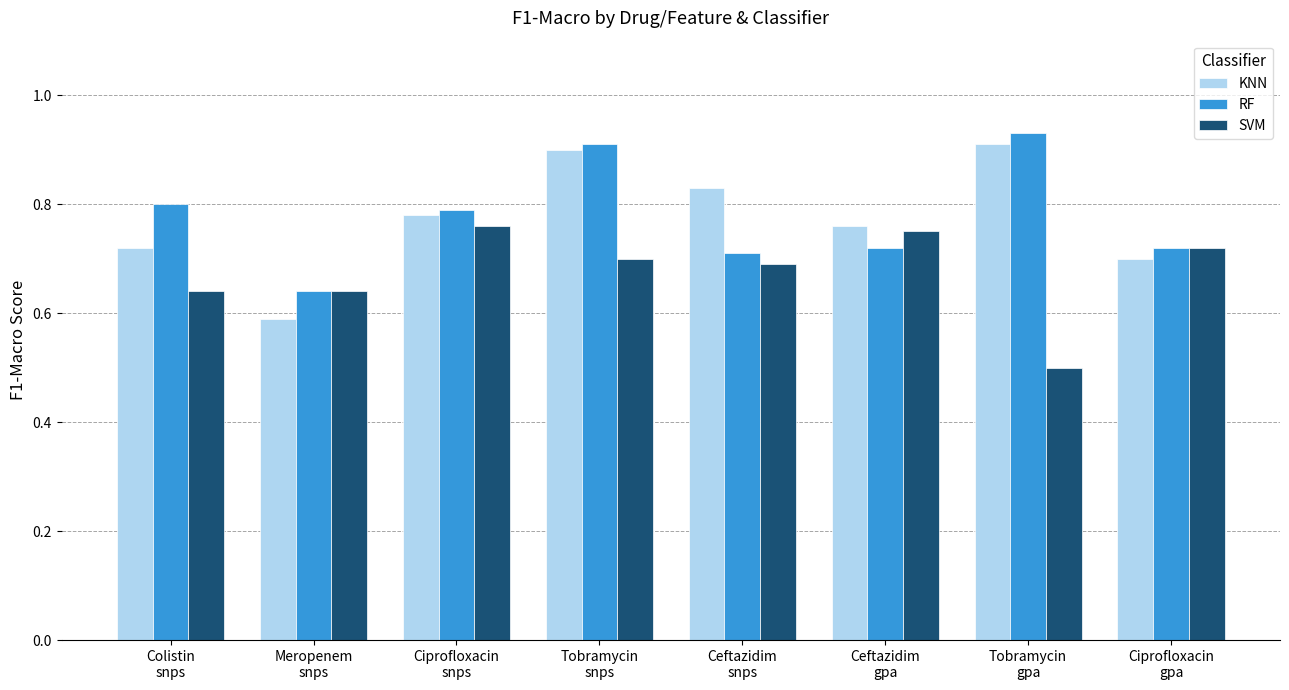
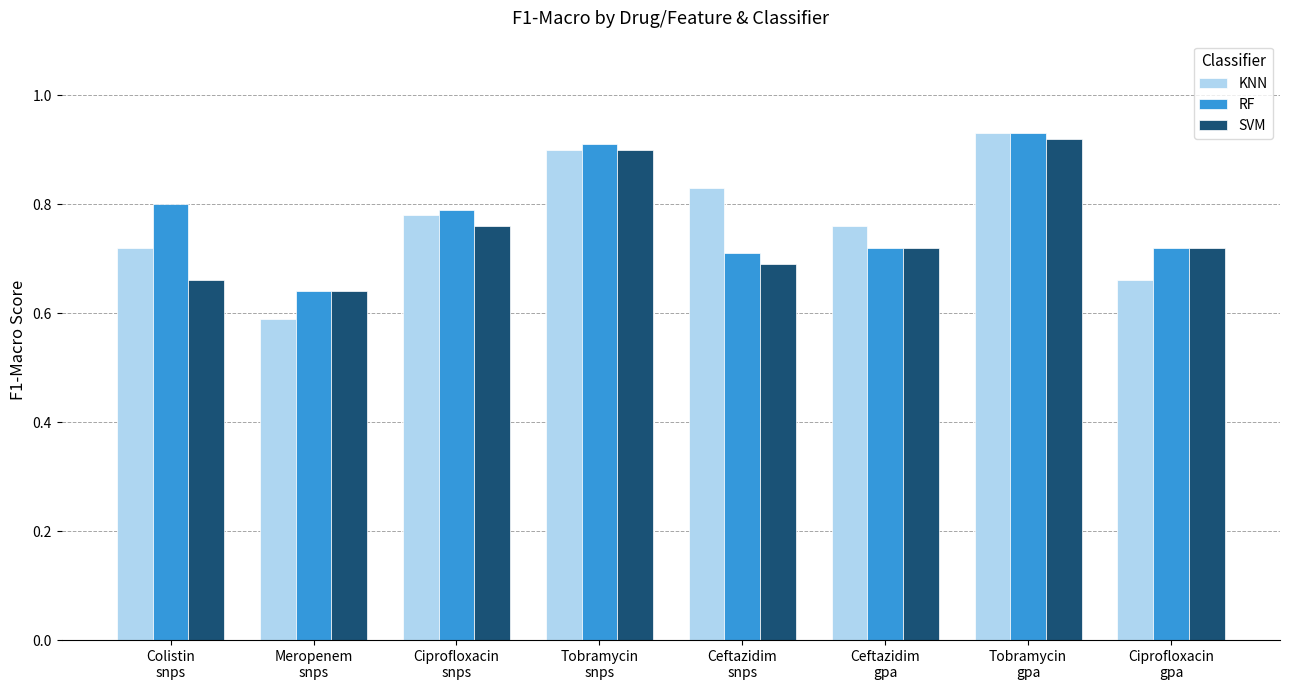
SVM, Colistin snps: 0.64 -> 0.66
SVM, Tobramycin snps: 0.7 -> 0.9
SVM, Ceftazidim gpa: 0.75 -> 0.72
KNN, Tobramycin gpa: 0.91 -> 0.93
SVM, Tobramycin gpa: 0.50 -> 0.92
KNN, Ciprofloxacin gpa: 0.70 -> 0.66
